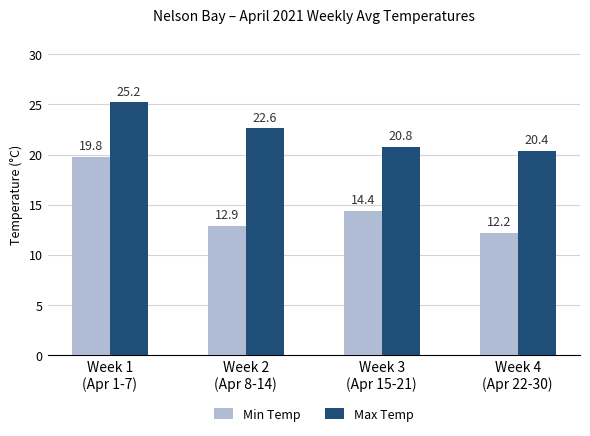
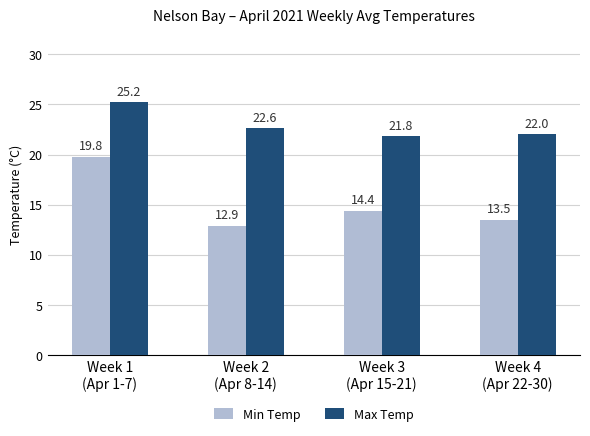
Max Temp, Week 3 (Apr 15-21): 20.8 -> 21.8
Min Temp, Week 4 (Apr 22-30): 12.2 -> 13.5
Max Temp, Week 4 (Apr 22-30): 20.4 -> 22.0
